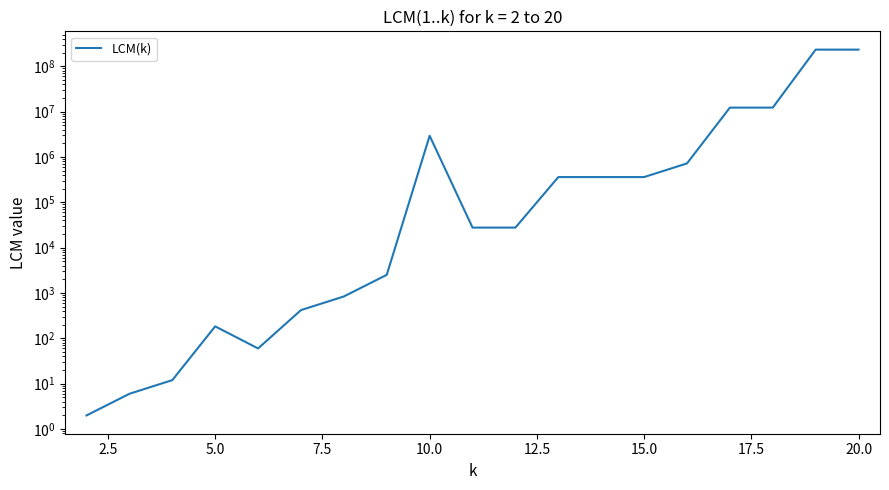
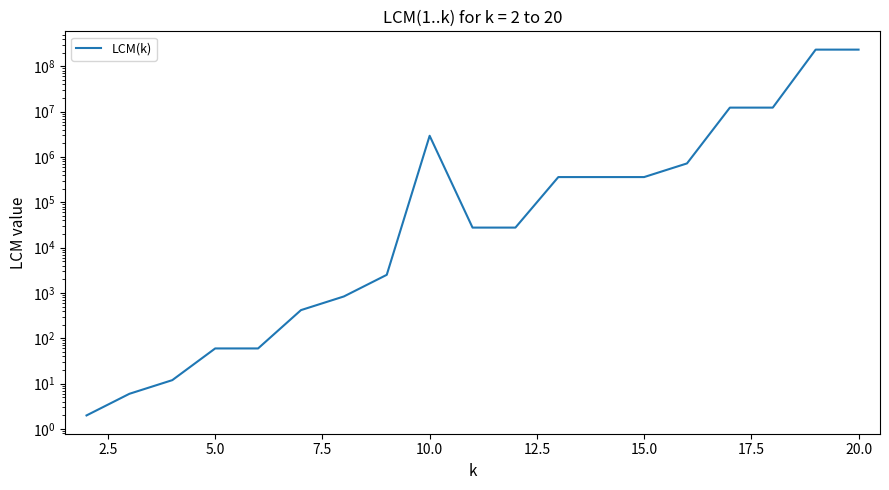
5.0: 180 -> 60
